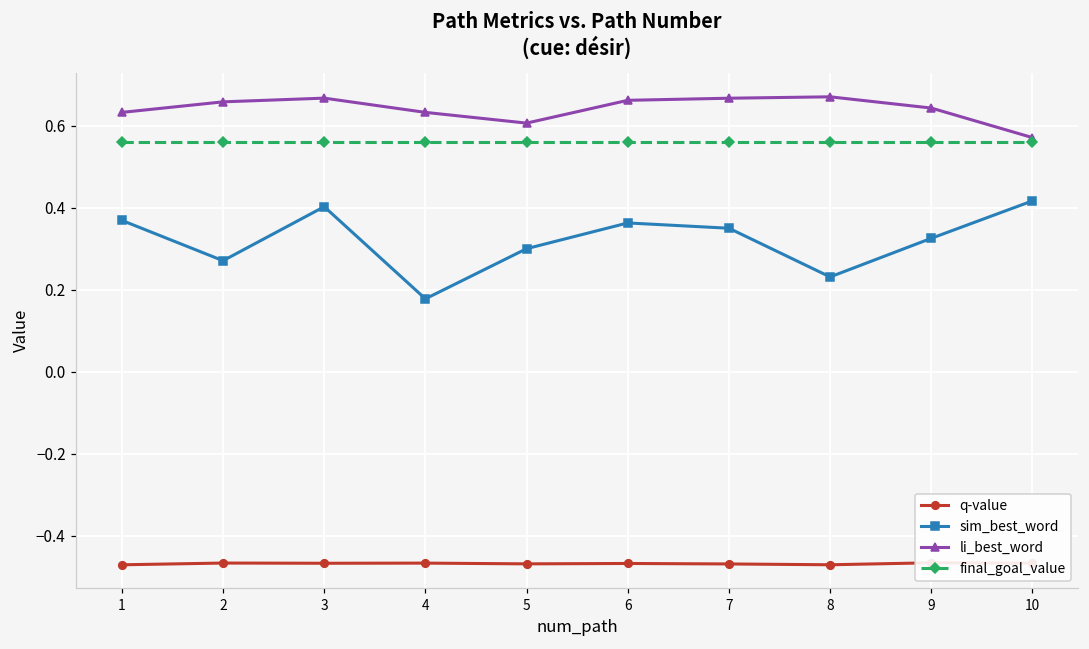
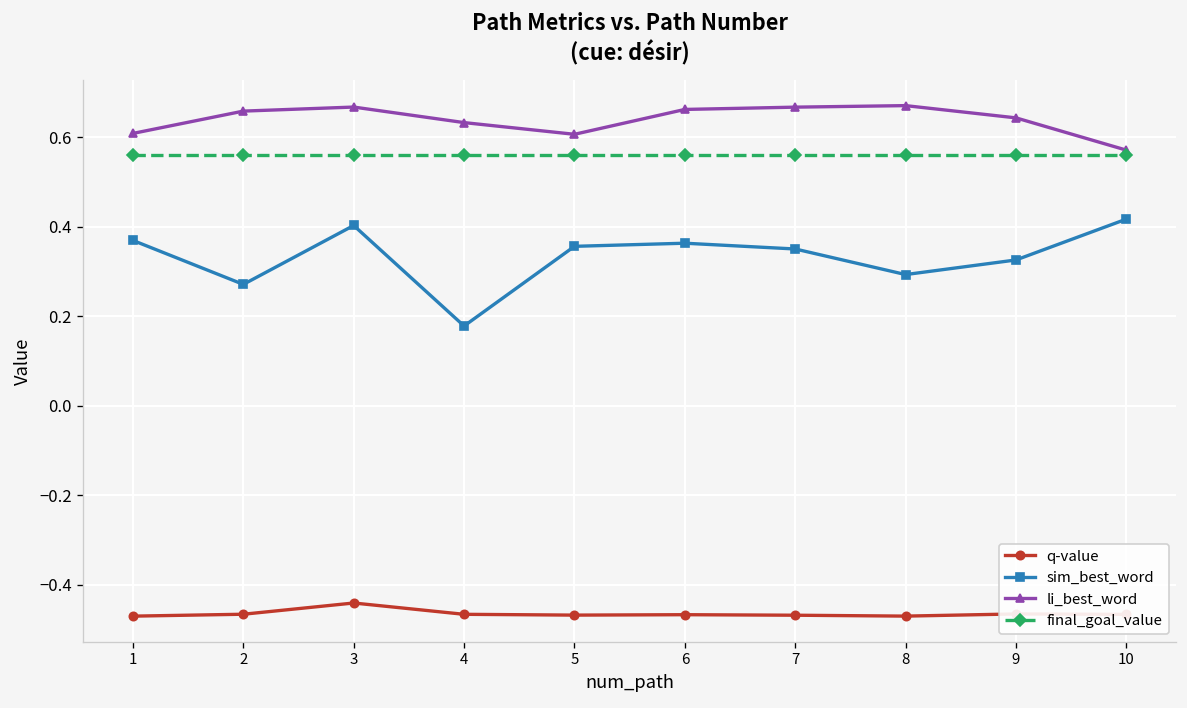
li_best_word, 1: 0.63 -> 0.61
q-value, 3: -0.47 -> -0.44
sim_best_word, 5: 0.30 -> 0.36
sim_best_word, 8: 0.23 -> 0.29
